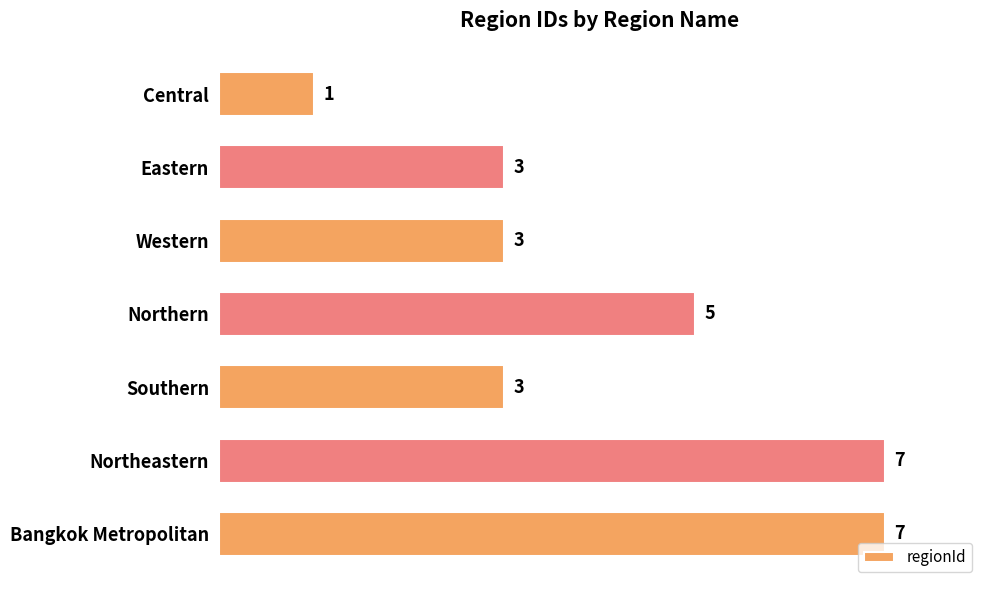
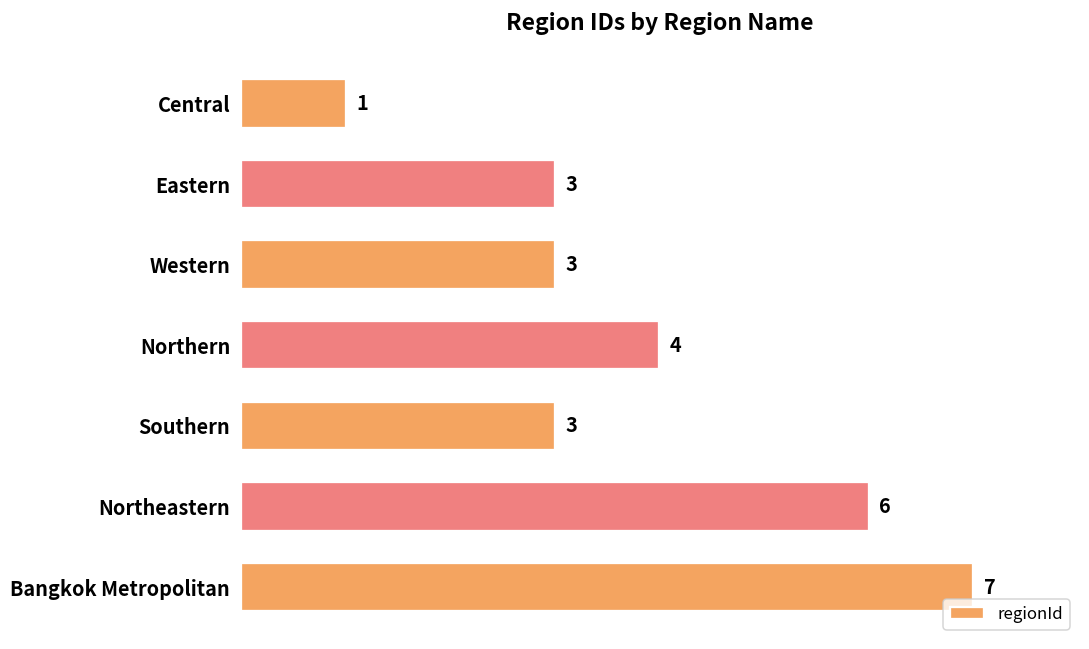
Northern: 5 -> 4
Northeastern: 7 -> 6
